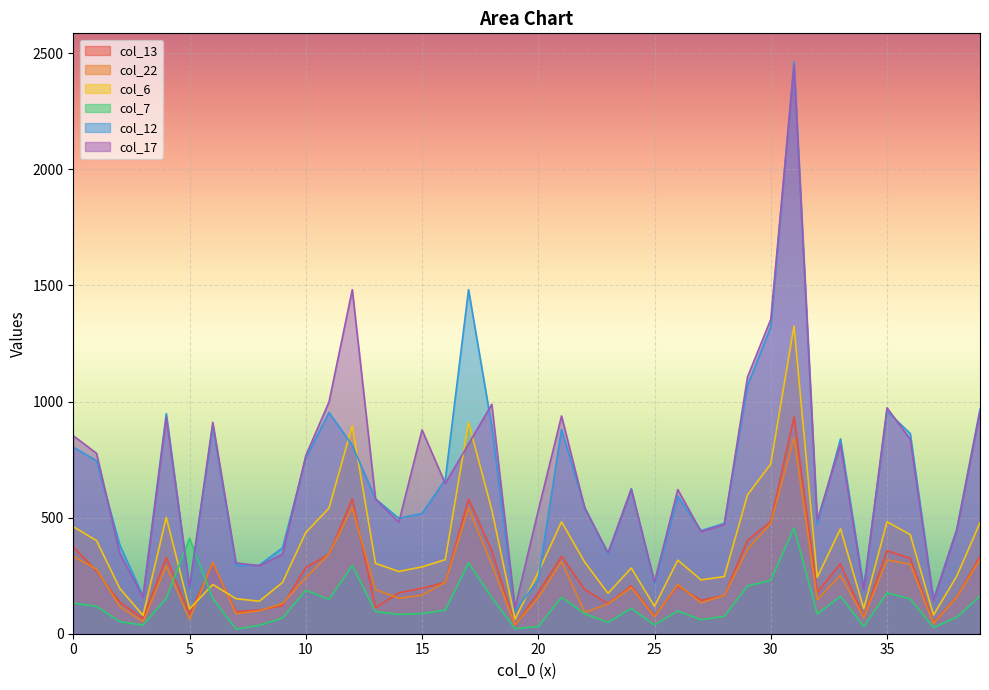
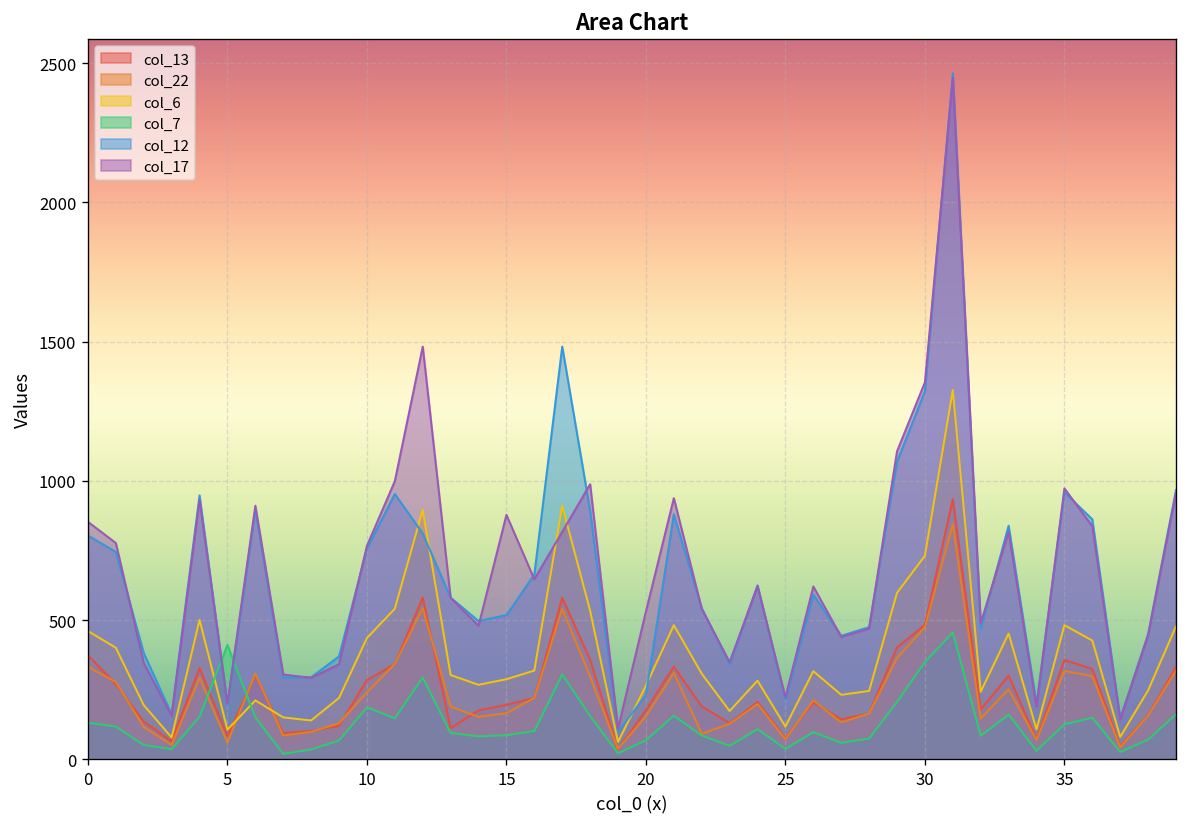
col_7, 20: 30 -> 70
col_7, 30: 230 -> 350
col_7, 35: 180 -> 130
